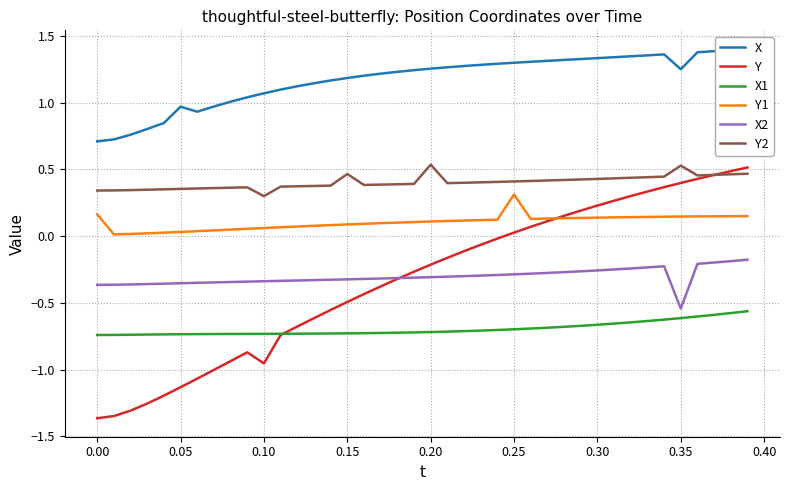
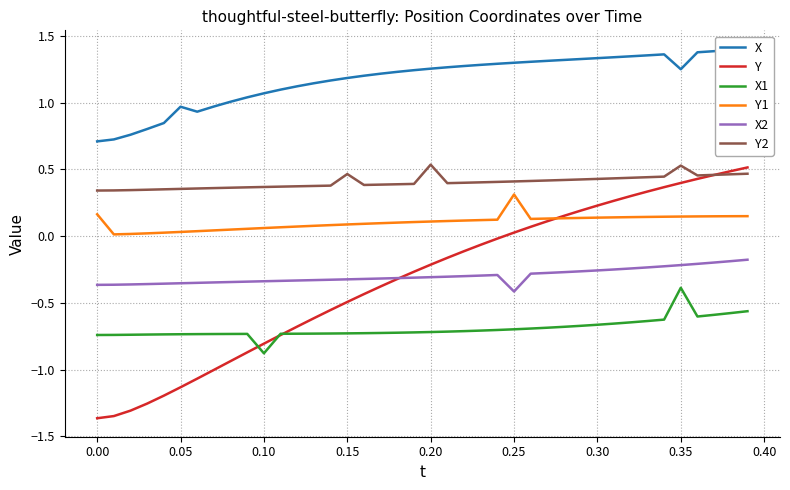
Y, 0.10: -0.95 -> -0.81
X1, 0.10: -0.73 -> -0.88
Y2, 0.10: 0.30 -> 0.37
X2, 0.25: -0.29 -> -0.41
X1, 0.35: -0.61 -> -0.39
X2, 0.35: -0.54 -> -0.22
